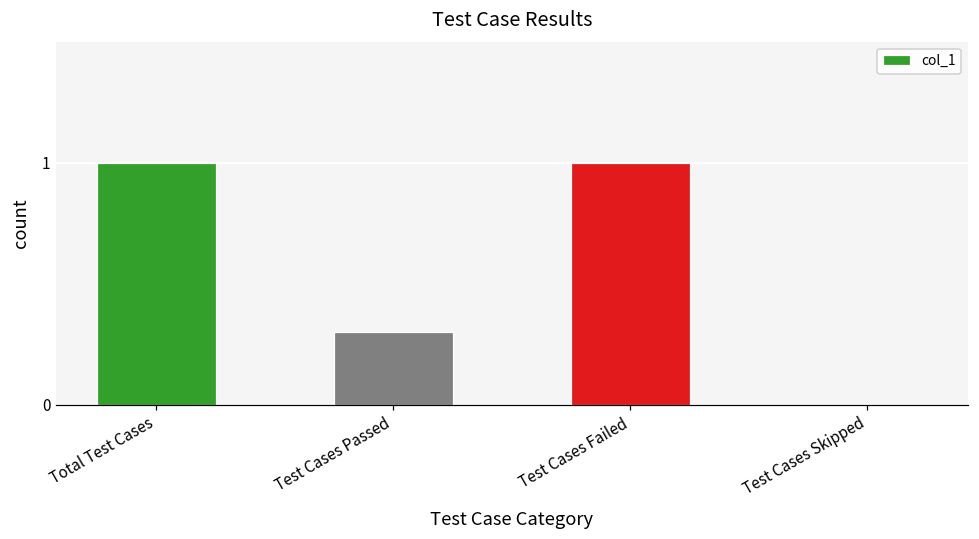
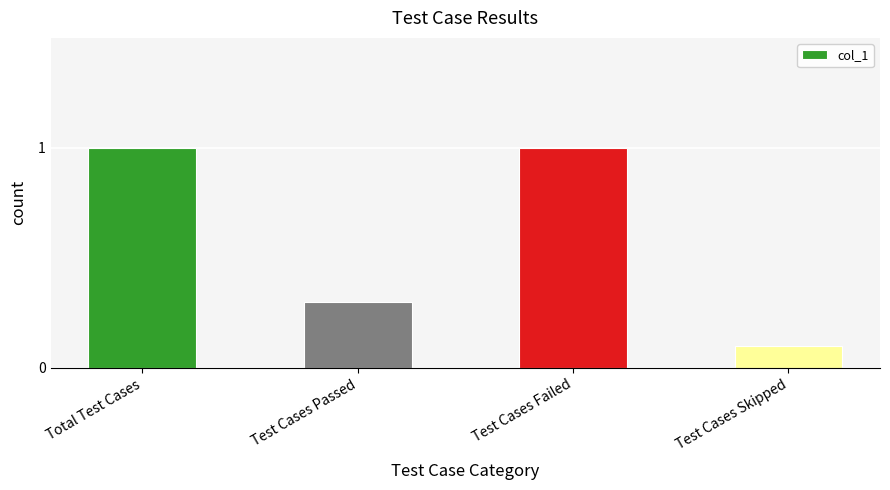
Test Cases Skipped: 0.0 -> 0.1
